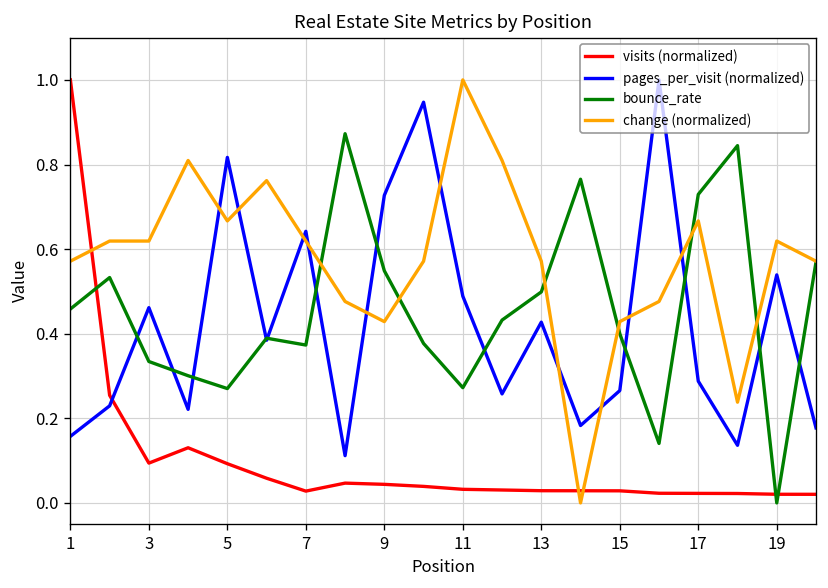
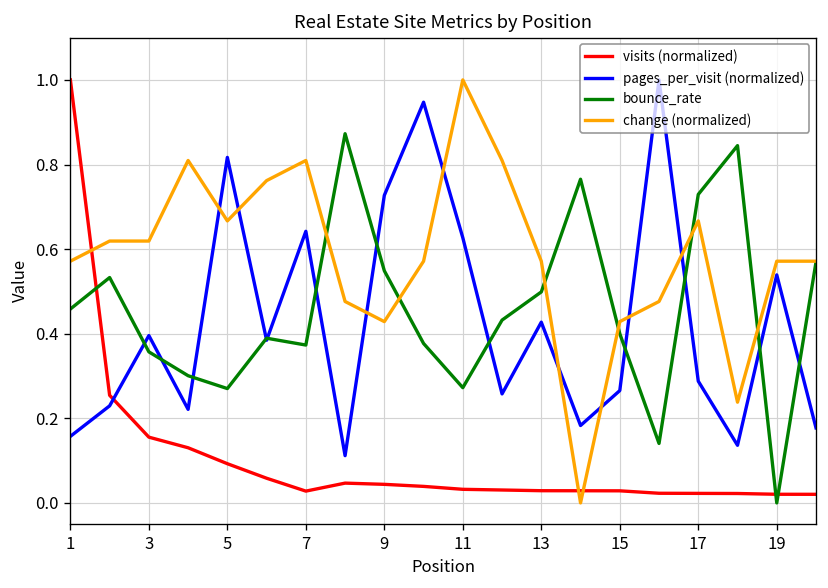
visits (normalized), 3: 0.09 -> 0.16
pages_per_visit (normalized), 3: 0.46 -> 0.40
bounce_rate, 3: 0.33 -> 0.36
change (normalized), 7: 0.62 -> 0.81
pages_per_visit (normalized), 11: 0.49 -> 0.63
change (normalized), 19: 0.62 -> 0.57
